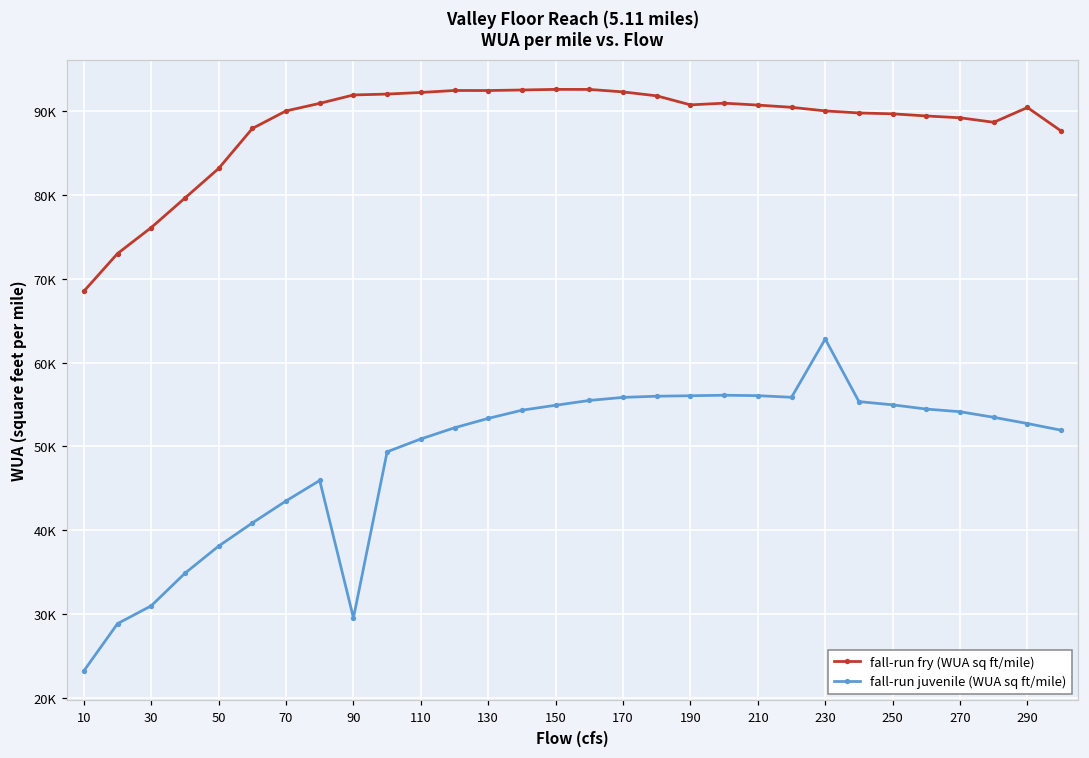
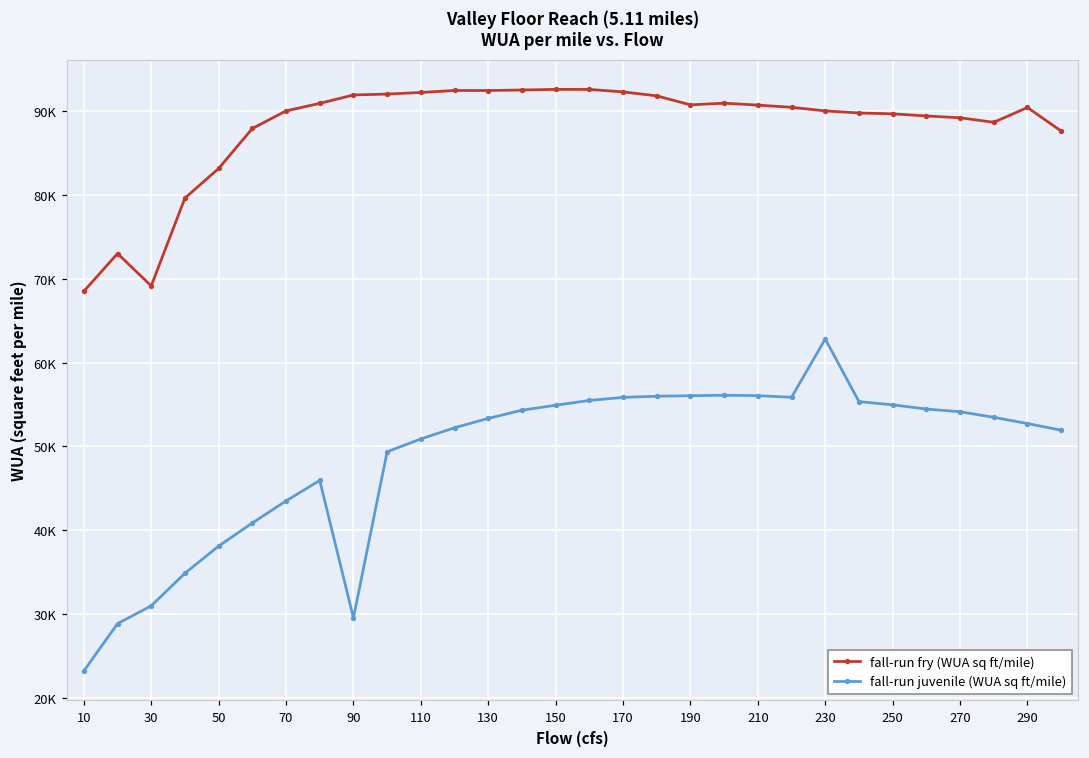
fall-run fry (WUA sq ft/mile), 30: 76000 -> 69000
